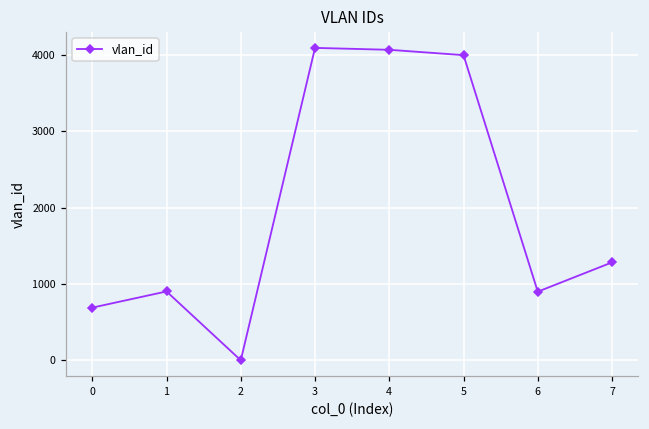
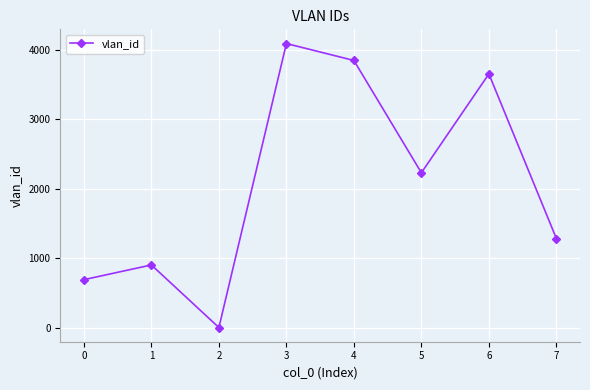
4: 4100 -> 3900
5: 4000 -> 2200
6: 900 -> 3700
